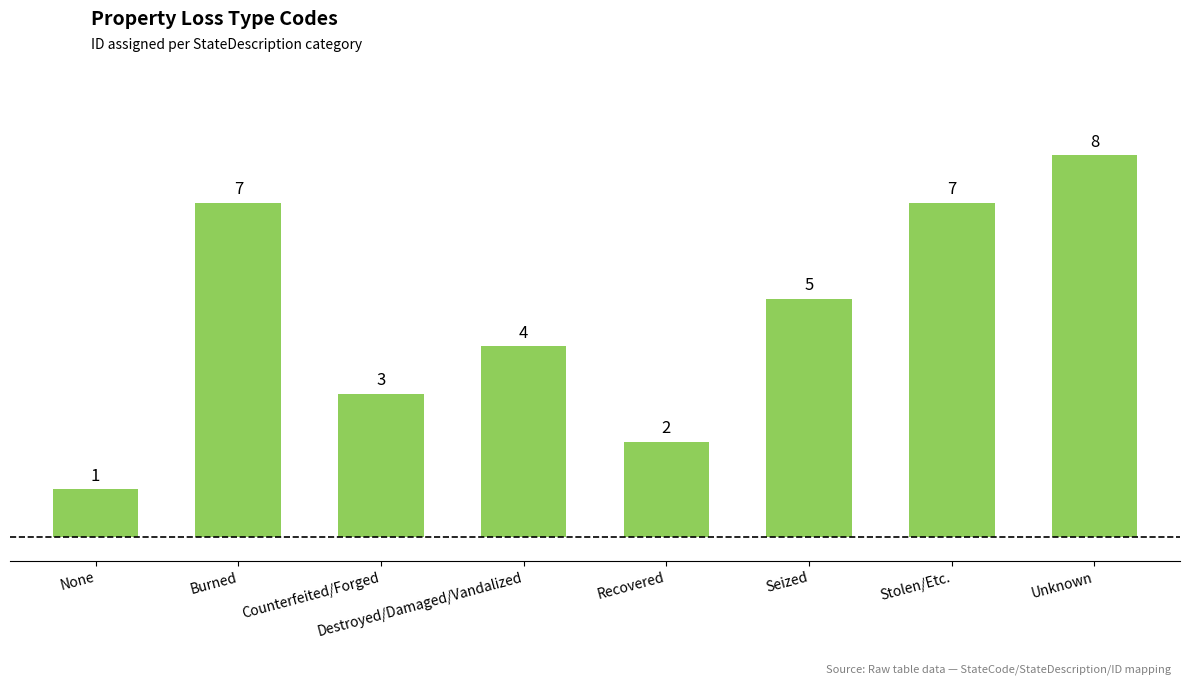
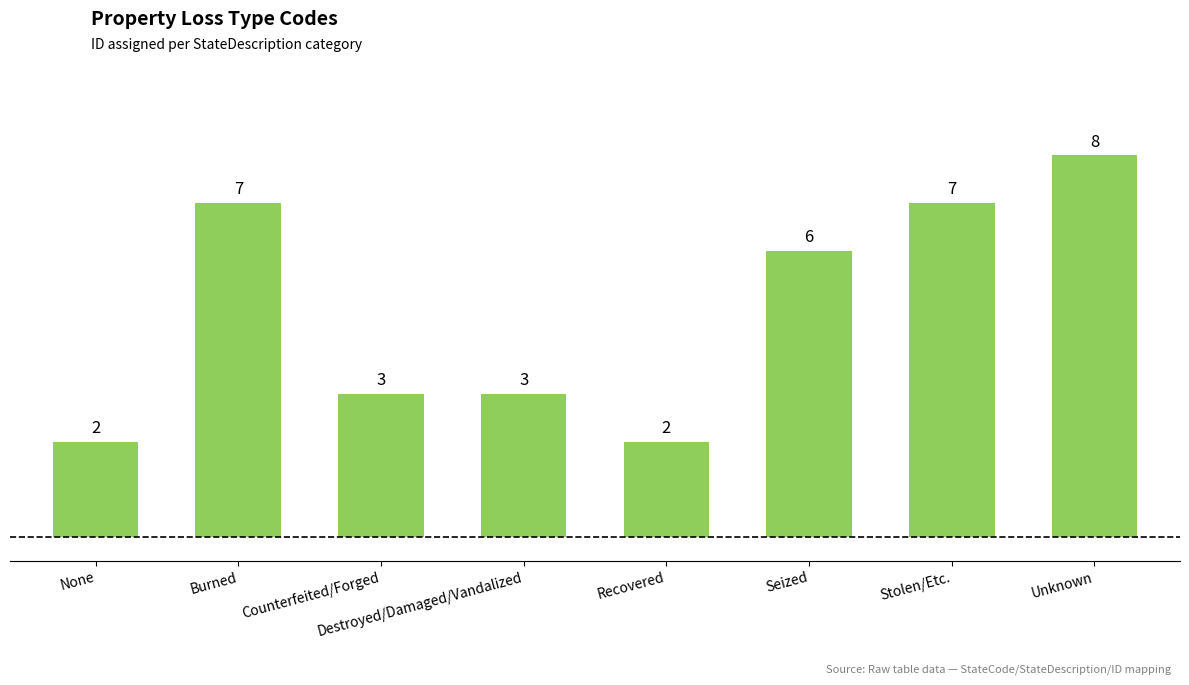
None: 1 -> 2
Destroyed/Damaged/Vandalized: 4 -> 3
Seized: 5 -> 6
